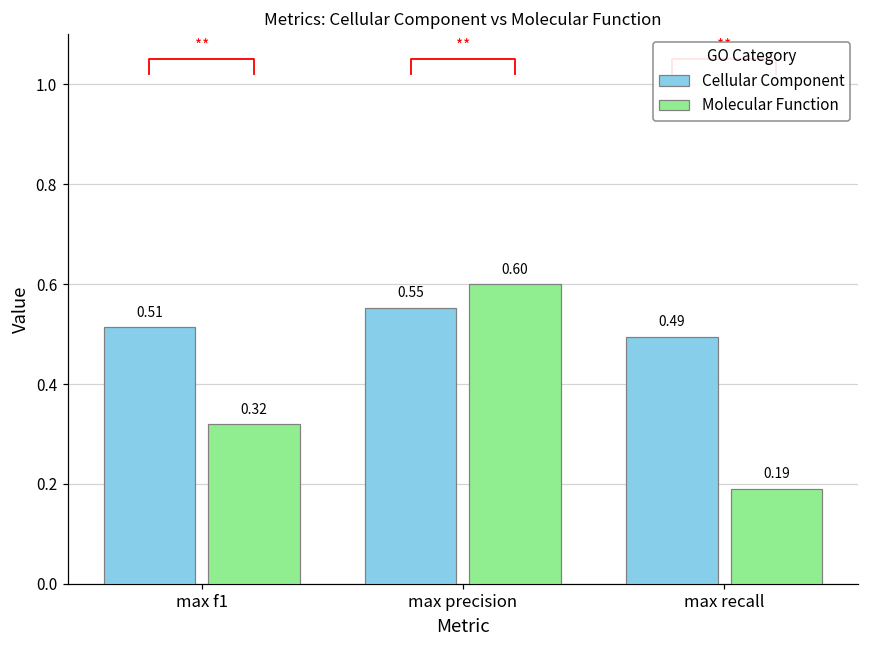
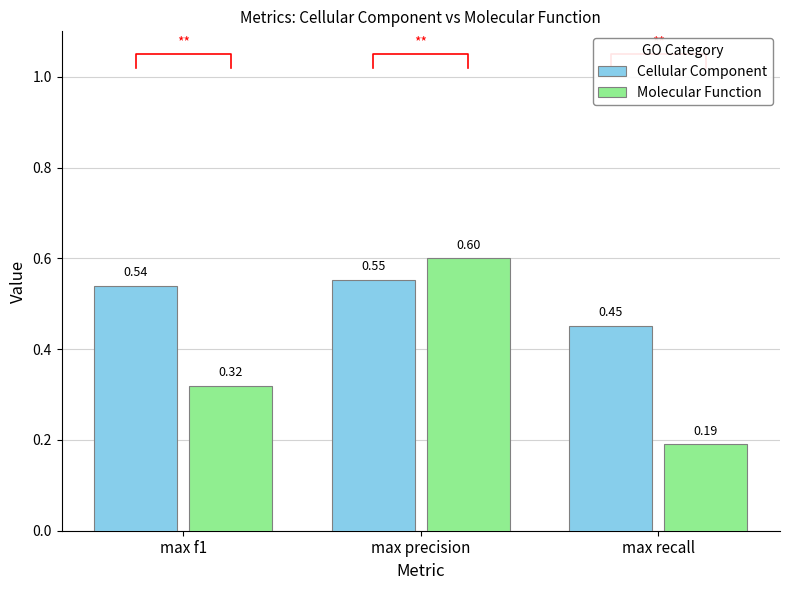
Cellular Component, max f1: 0.51 -> 0.54
Cellular Component, max recall: 0.49 -> 0.45
